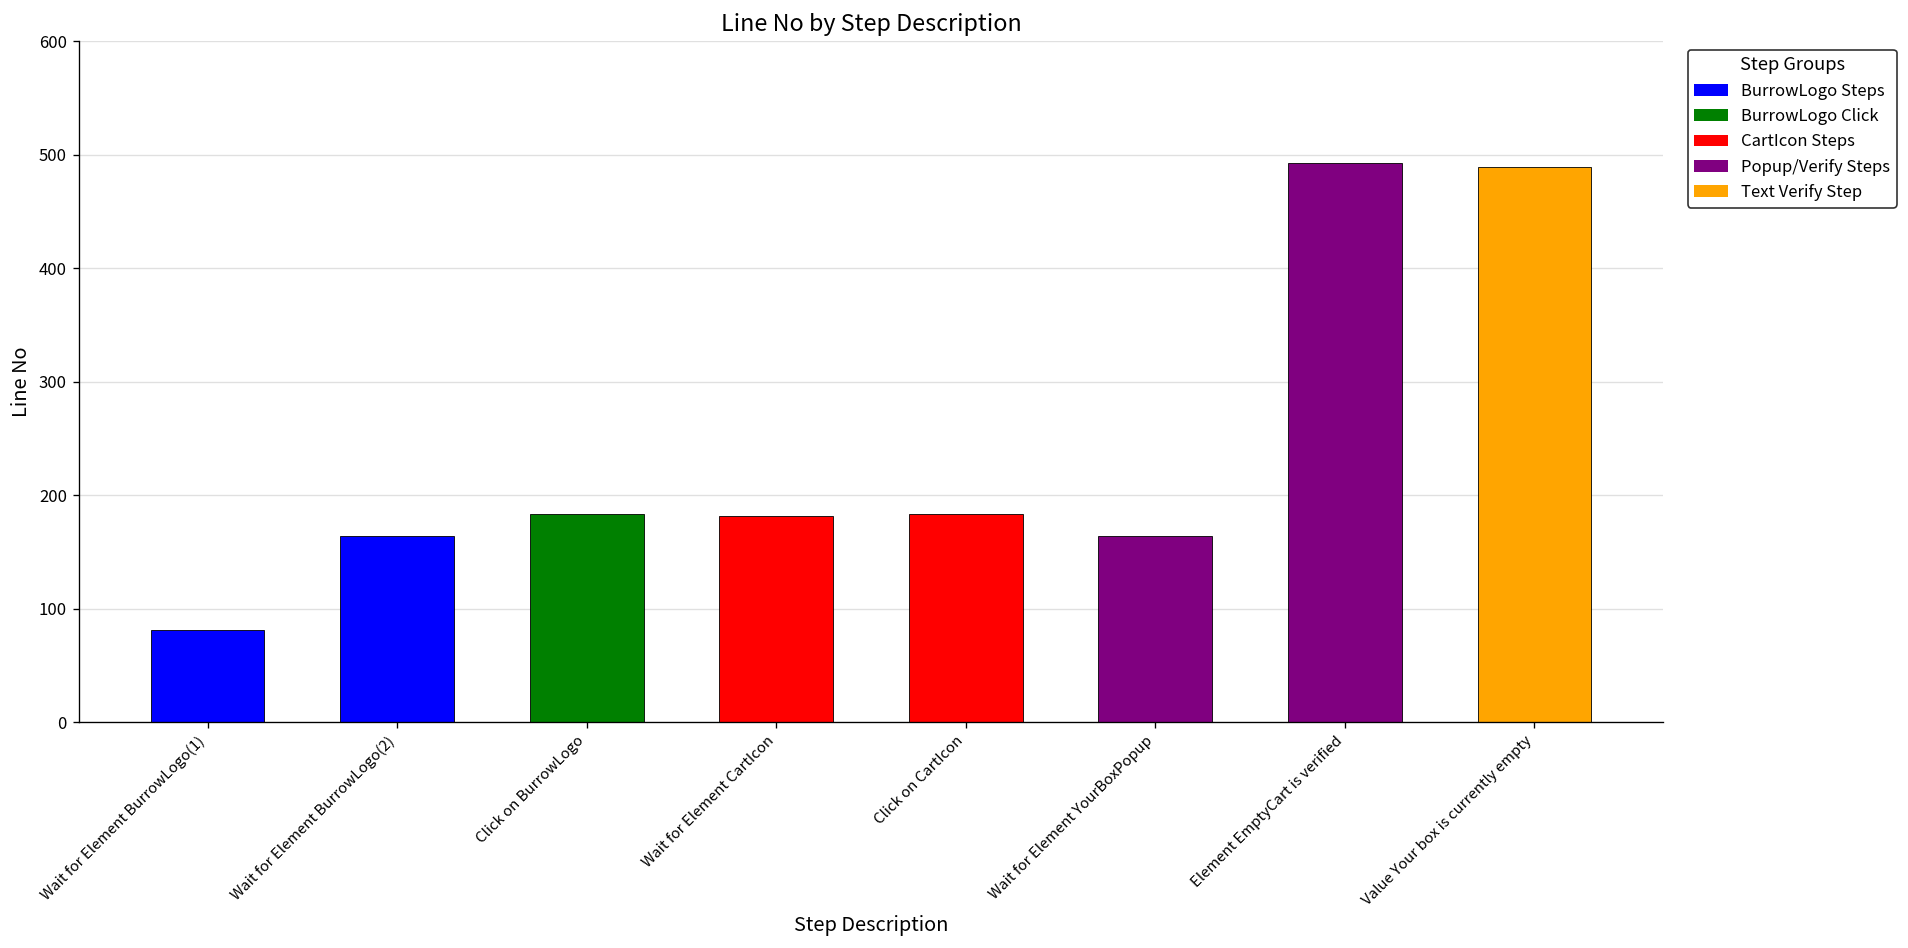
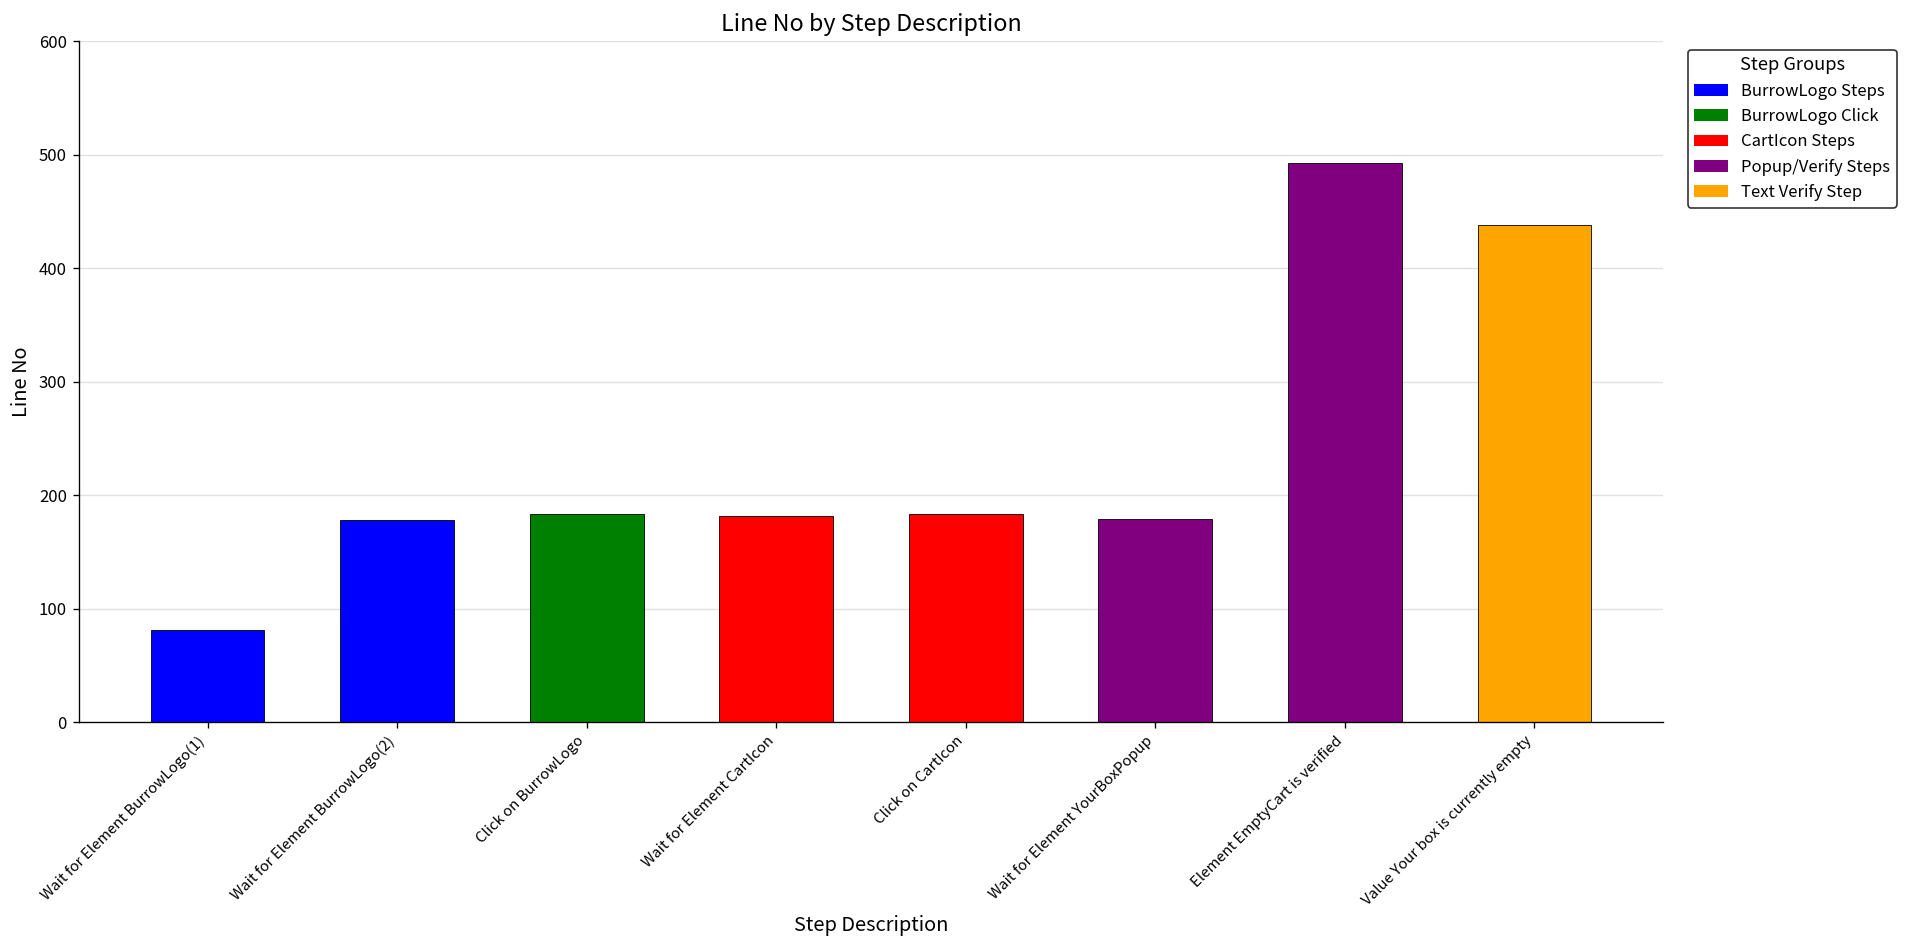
Wait for Element BurrowLogo(2): 160 -> 180
Wait for Element YourBoxPopup: 160 -> 180
Value Your box is currently empty: 490 -> 440
